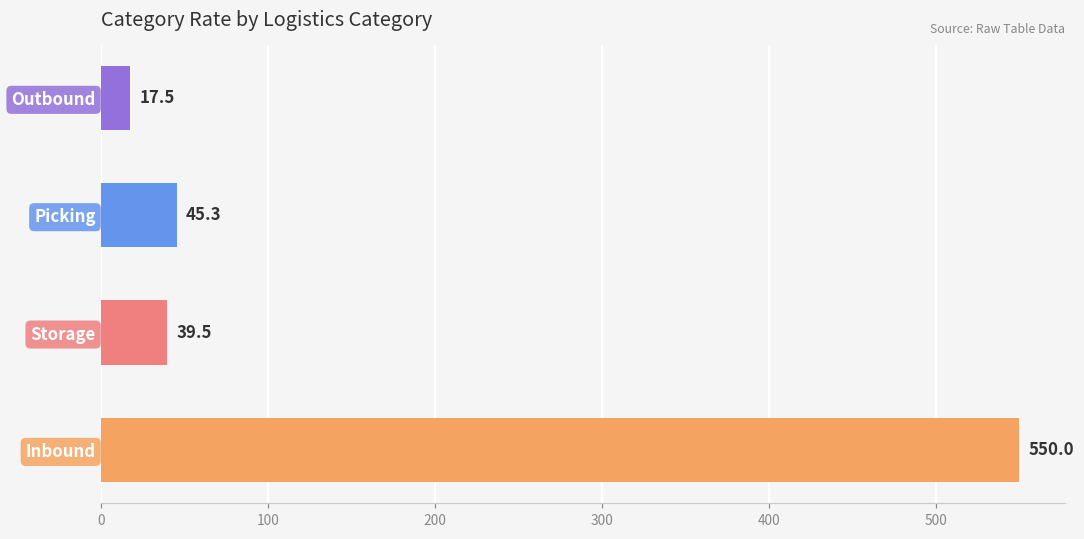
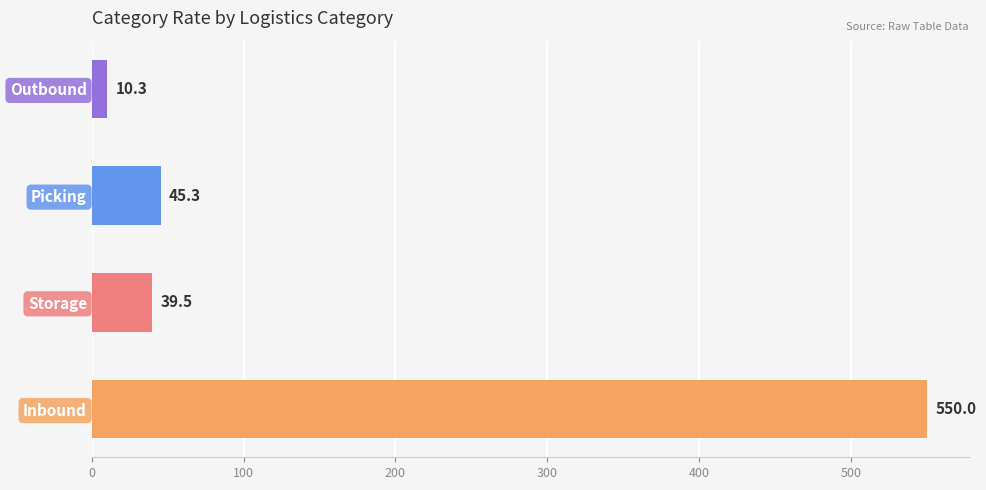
Outbound: 17.5 -> 10.3
